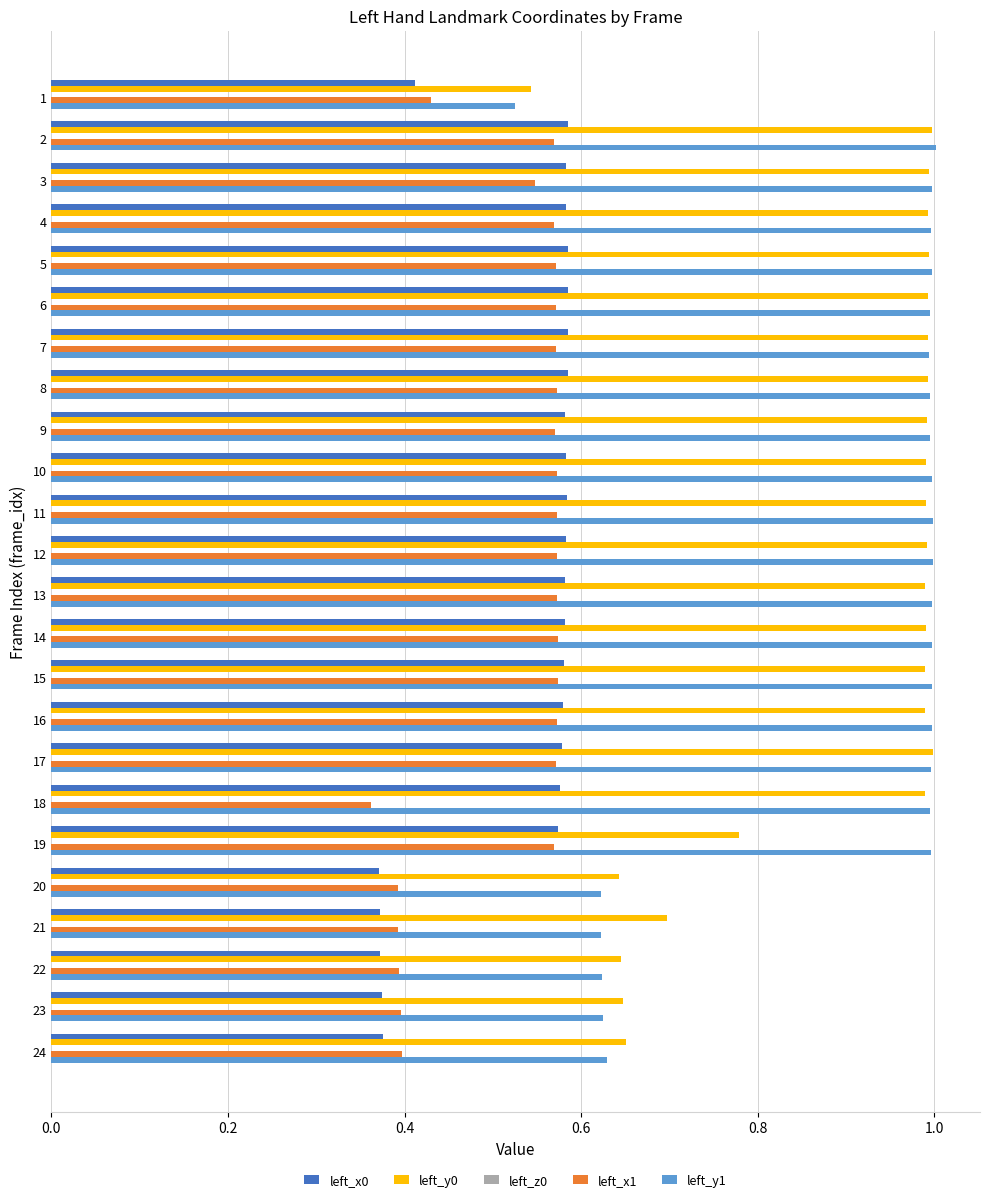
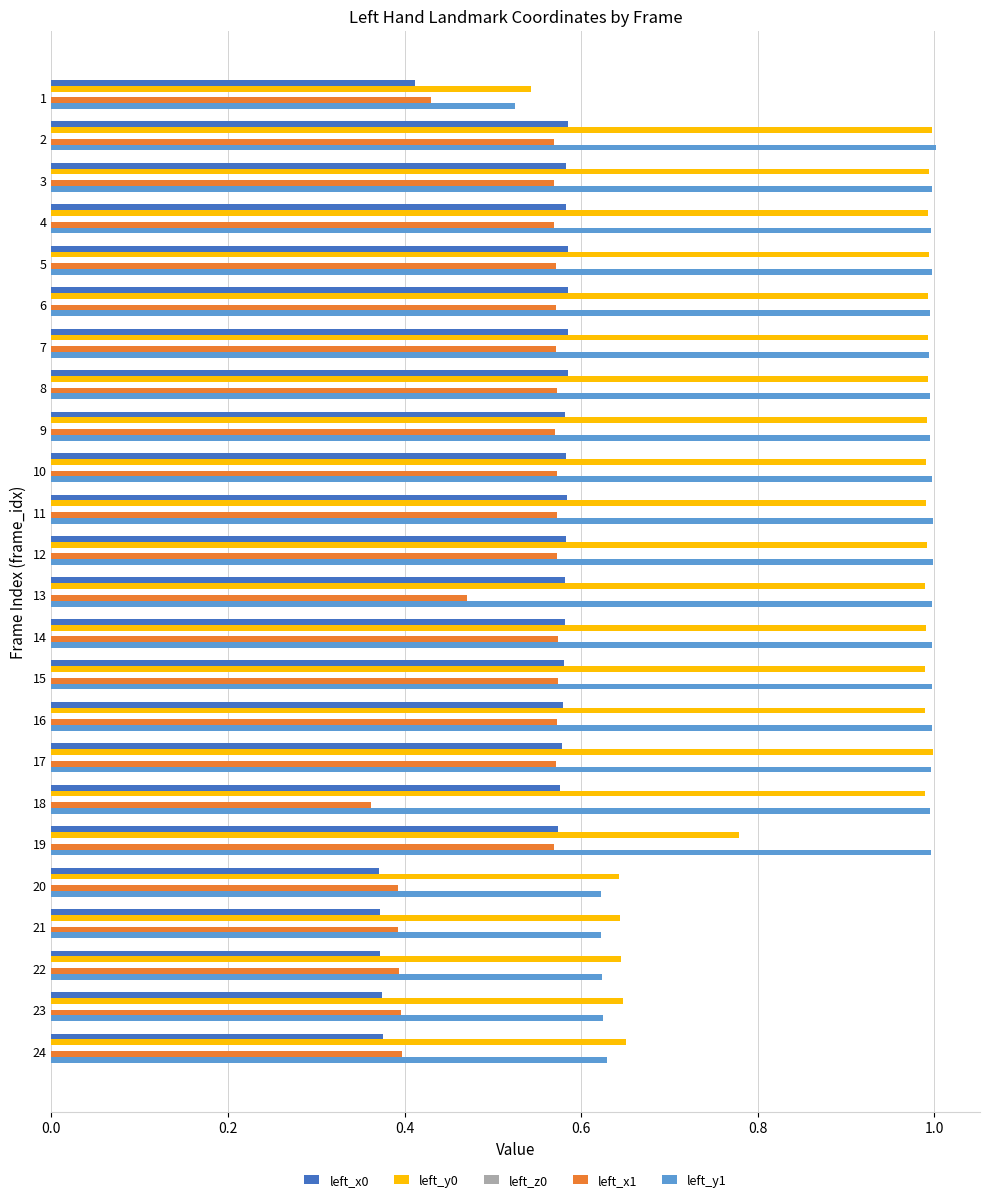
left_x1, 3: 0.55 -> 0.57
left_x1, 13: 0.57 -> 0.47
left_y0, 21: 0.70 -> 0.64
